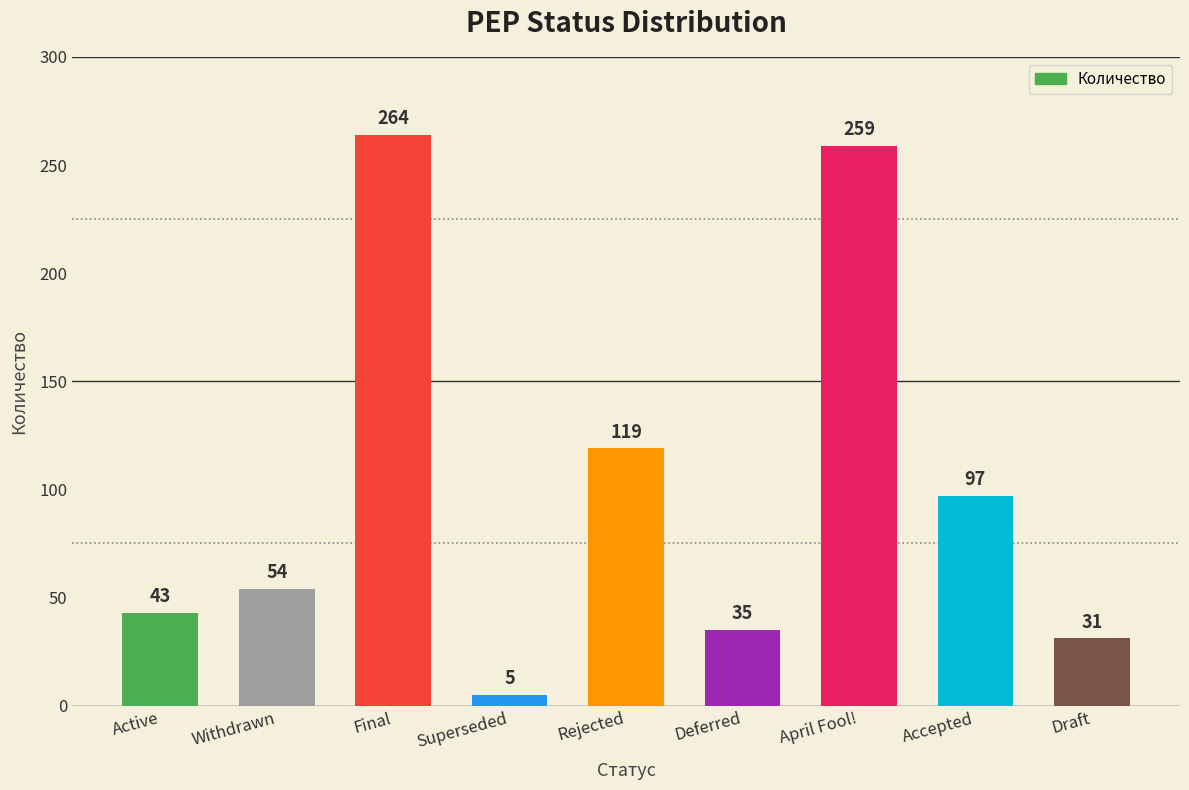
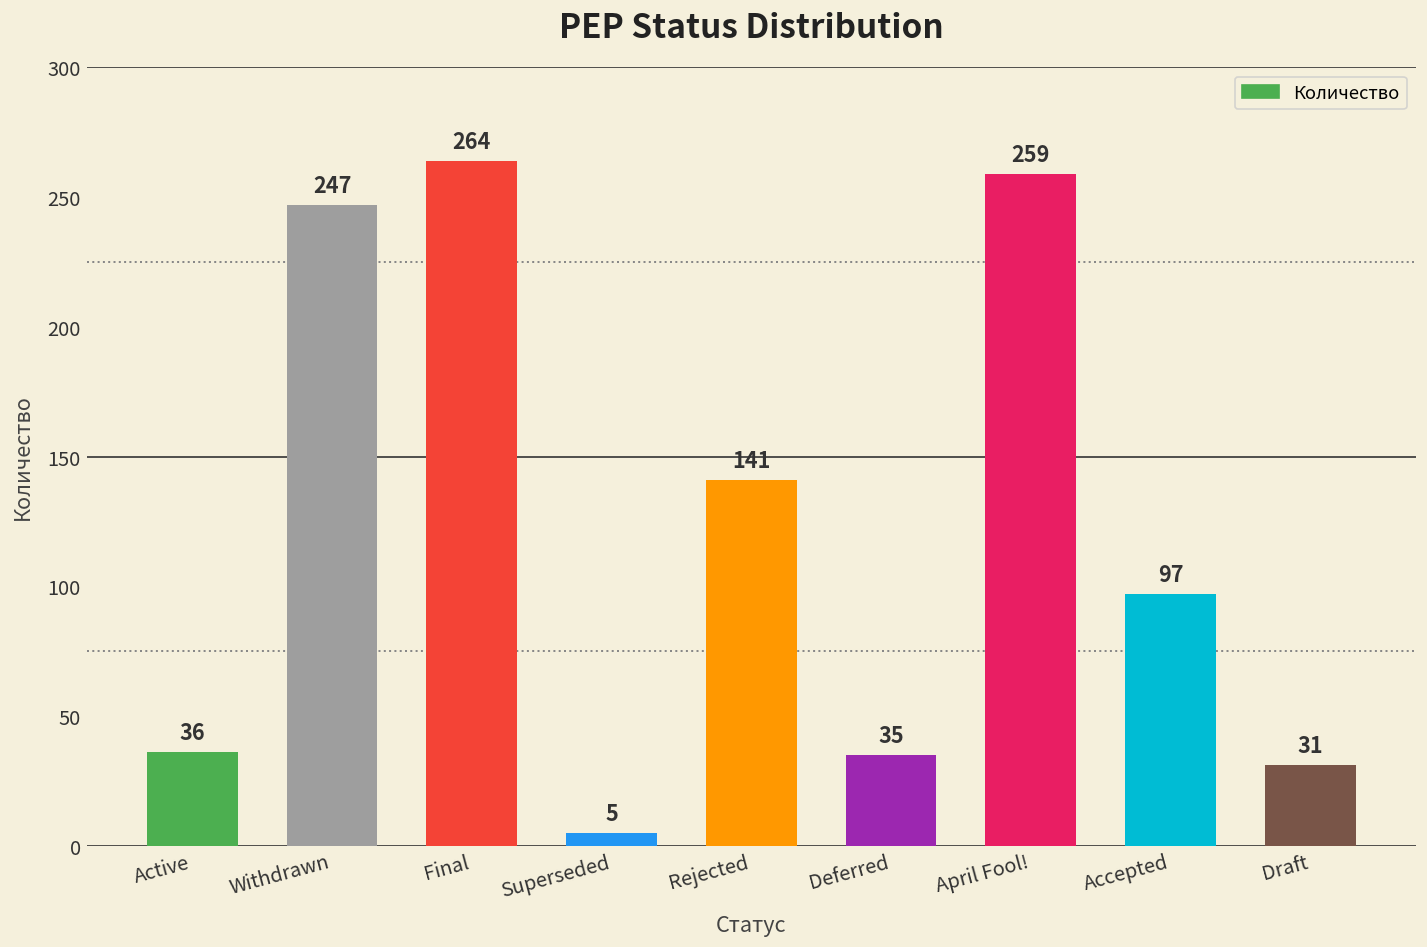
Active: 43 -> 36
Withdrawn: 54 -> 247
Rejected: 119 -> 141
